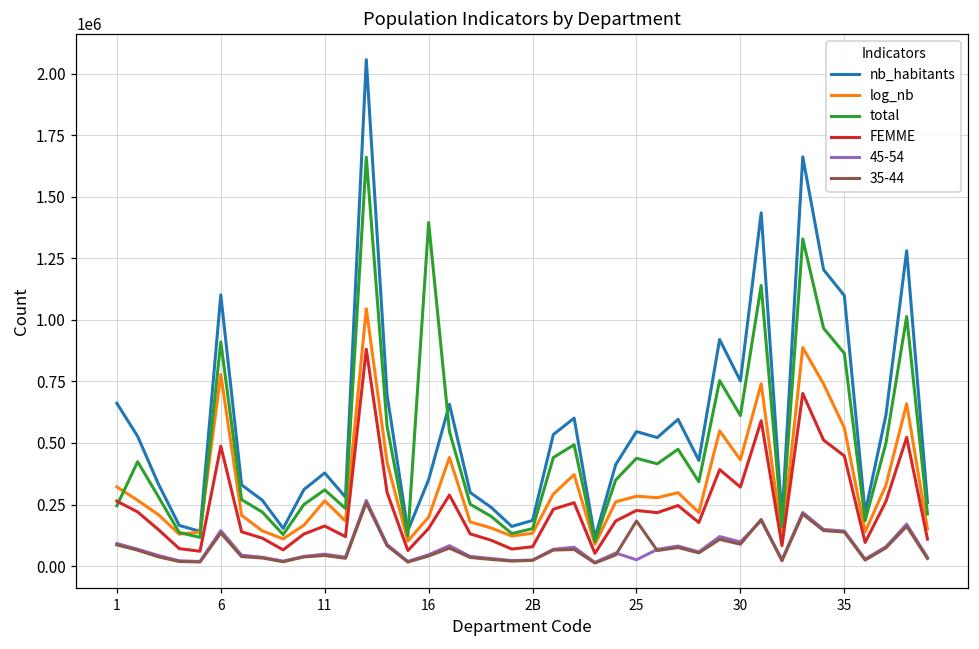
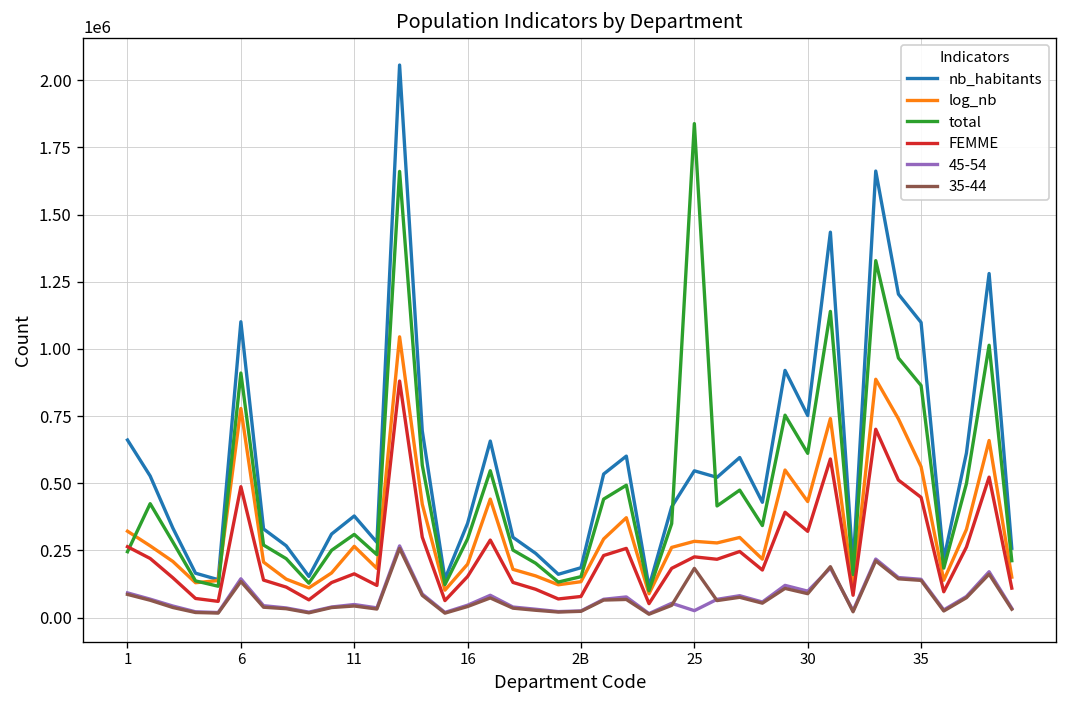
total, 16: 1390000 -> 290000
total, 25: 440000 -> 1840000
